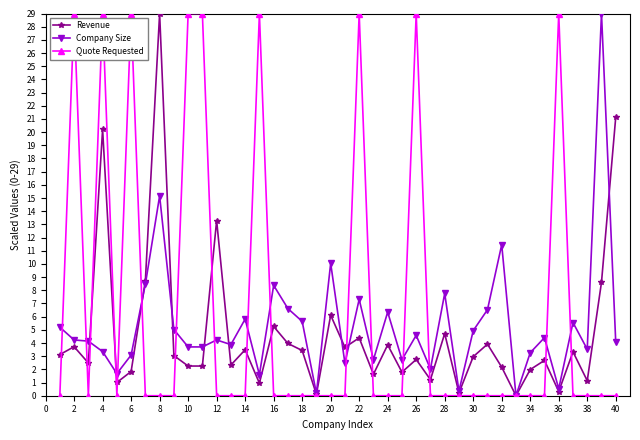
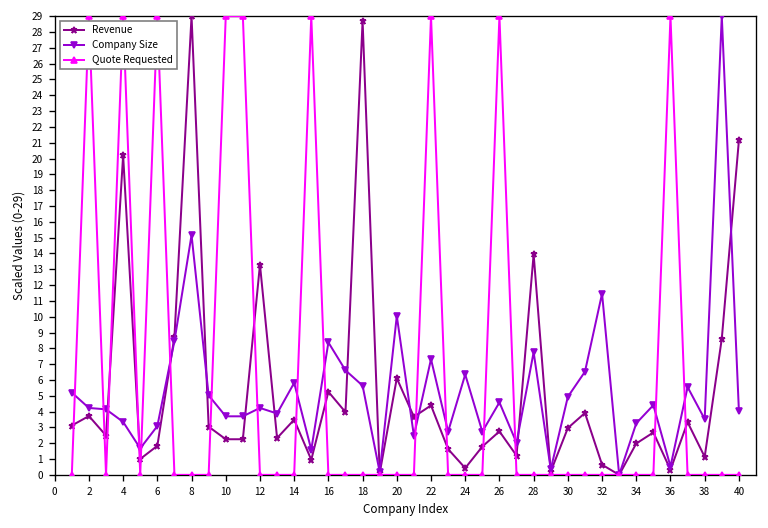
Revenue, 18: 3.4 -> 28.7
Revenue, 24: 3.9 -> 0.4
Revenue, 28: 4.7 -> 13.9
Revenue, 32: 2.2 -> 0.6
